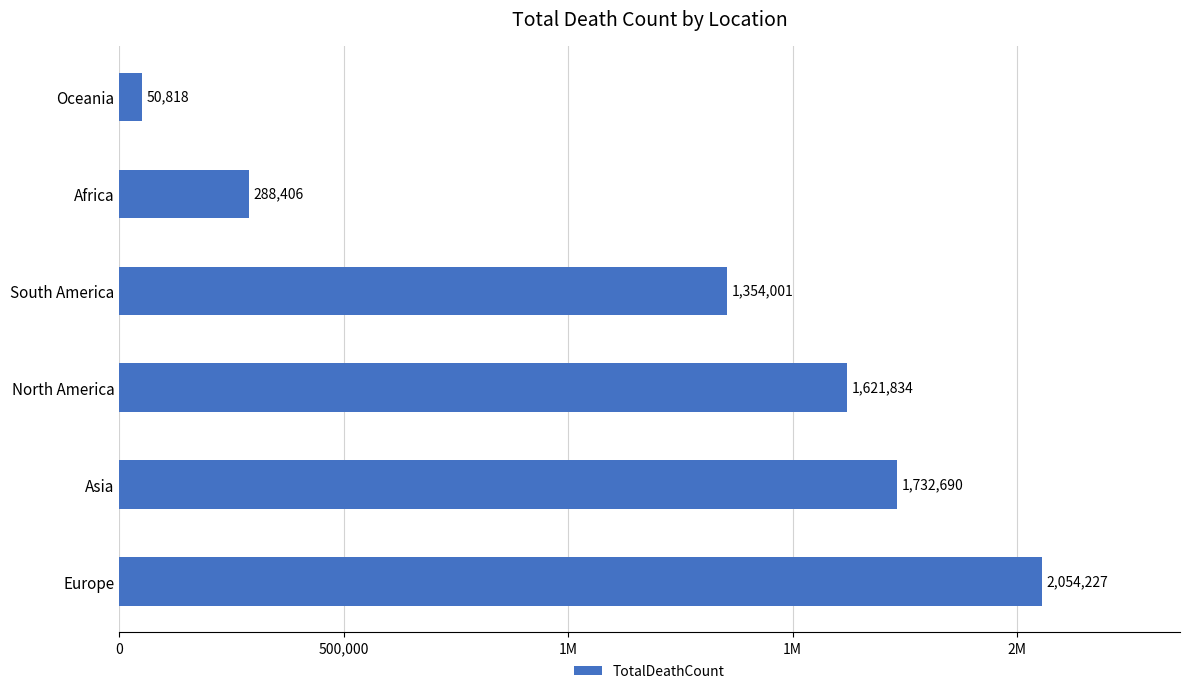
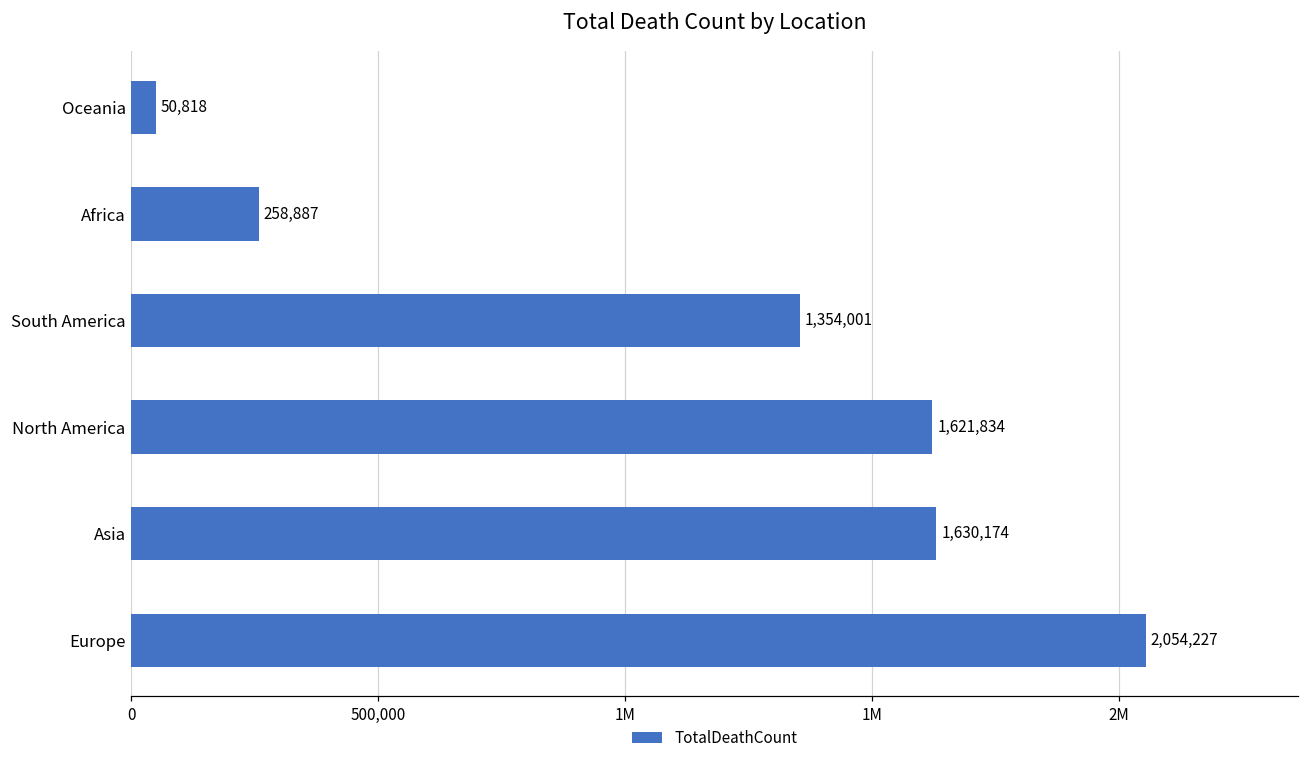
Africa: 288,406 -> 258,887
Asia: 1,732,690 -> 1,630,174
